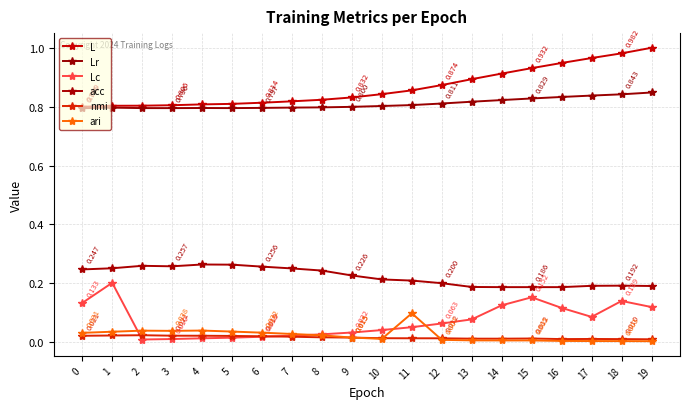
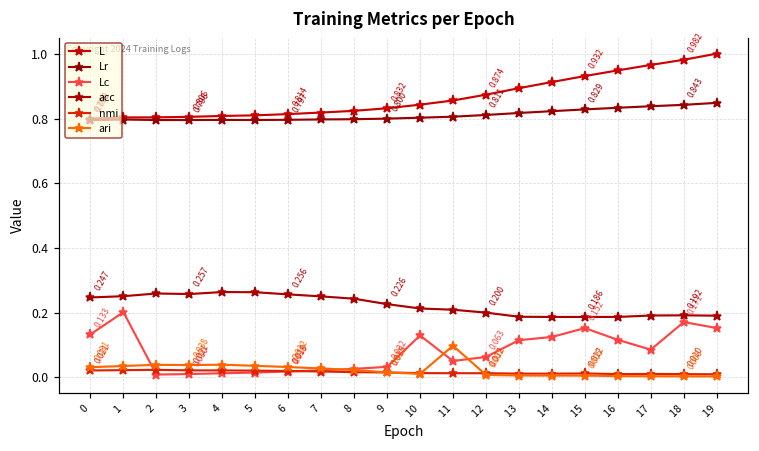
Lc, 10: 0.04 -> 0.13
Lc, 13: 0.08 -> 0.11
Lc, 18: 0.139 -> 0.171
Lc, 19: 0.12 -> 0.15
